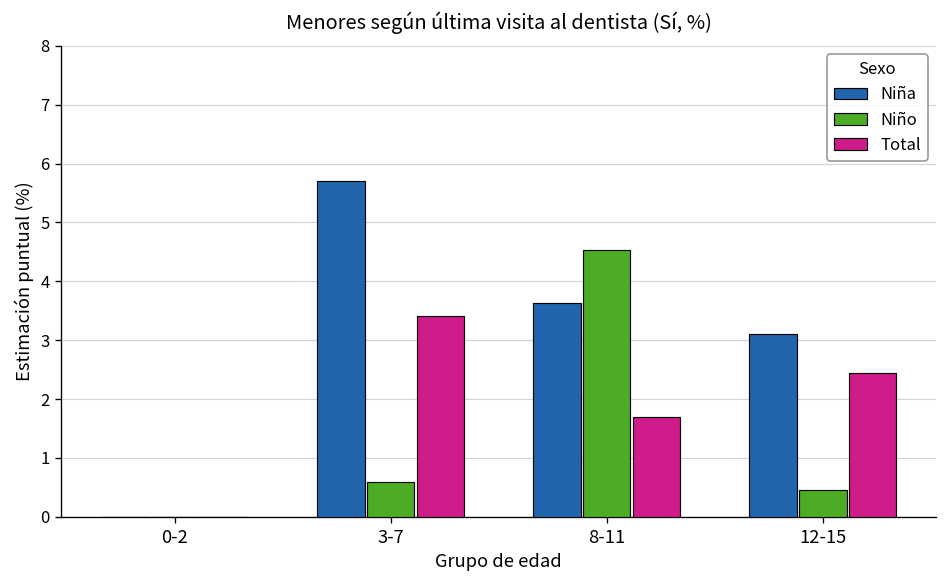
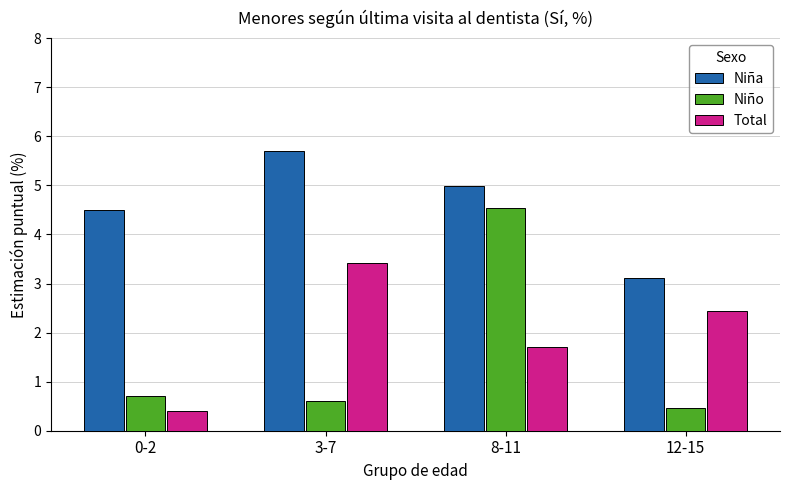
Niña, 0-2: 0.0 -> 4.5
Niño, 0-2: 0.0 -> 0.7
Total, 0-2: 0.0 -> 0.4
Niña, 8-11: 3.6 -> 5.0
